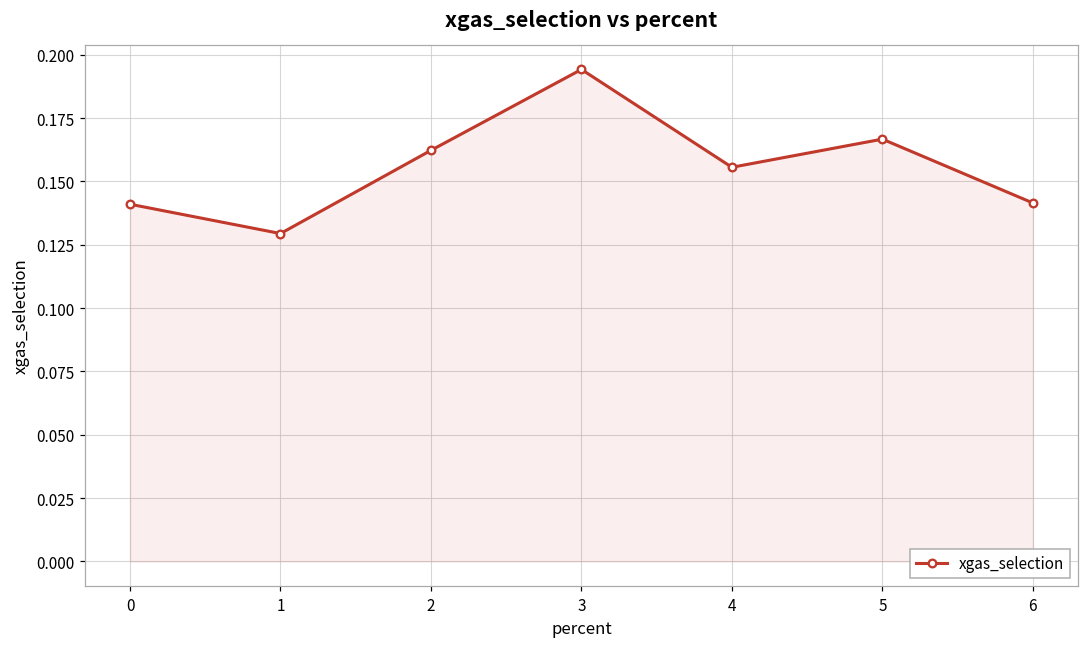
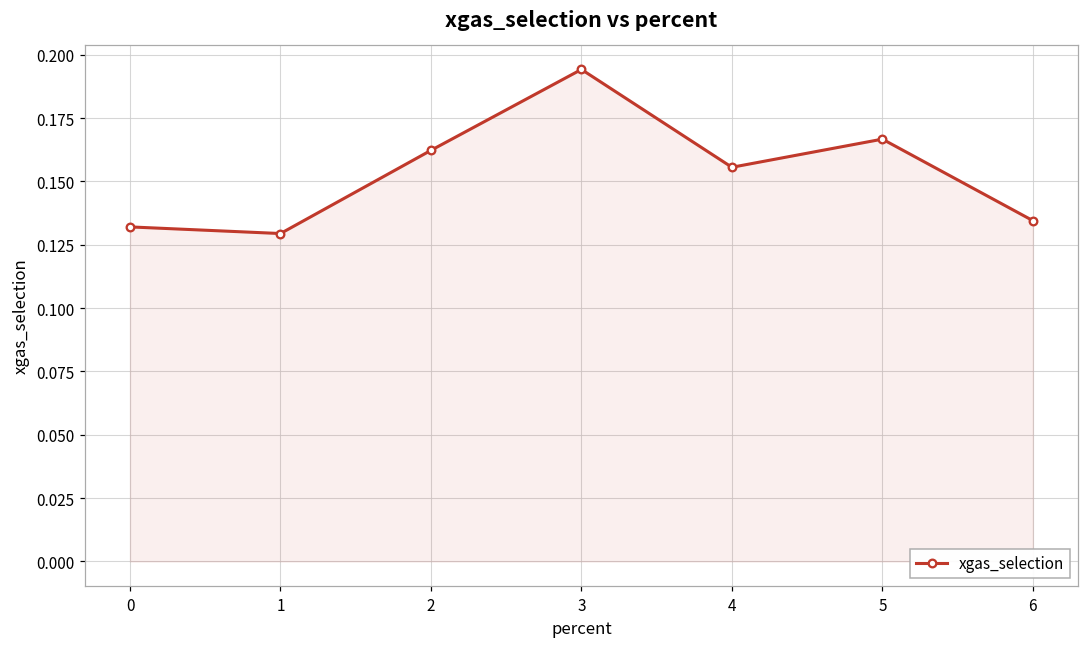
0: 0.141 -> 0.132
6: 0.141 -> 0.135
